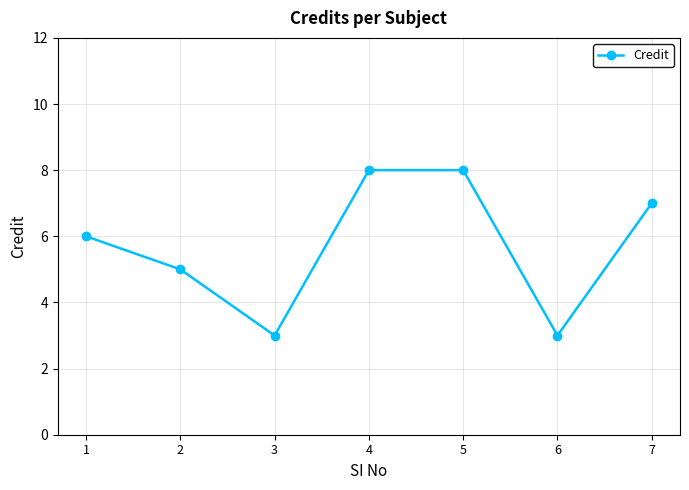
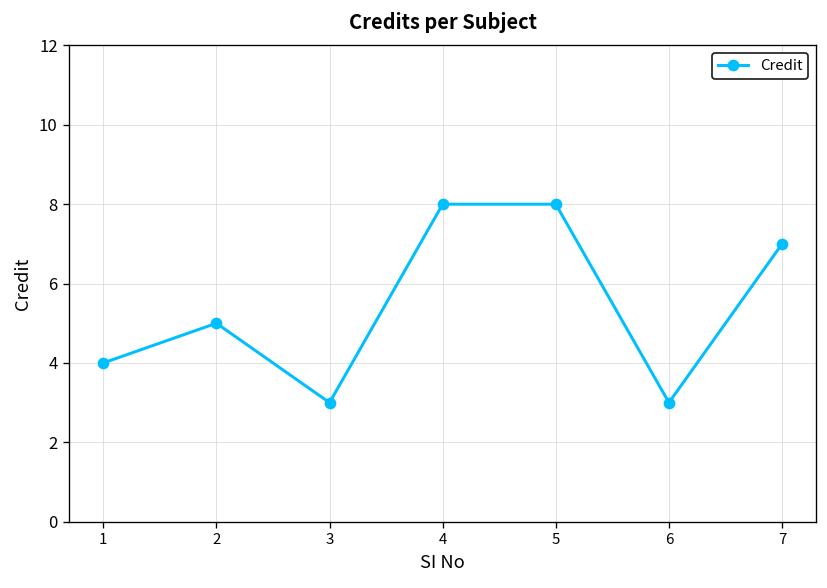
1: 6 -> 4
